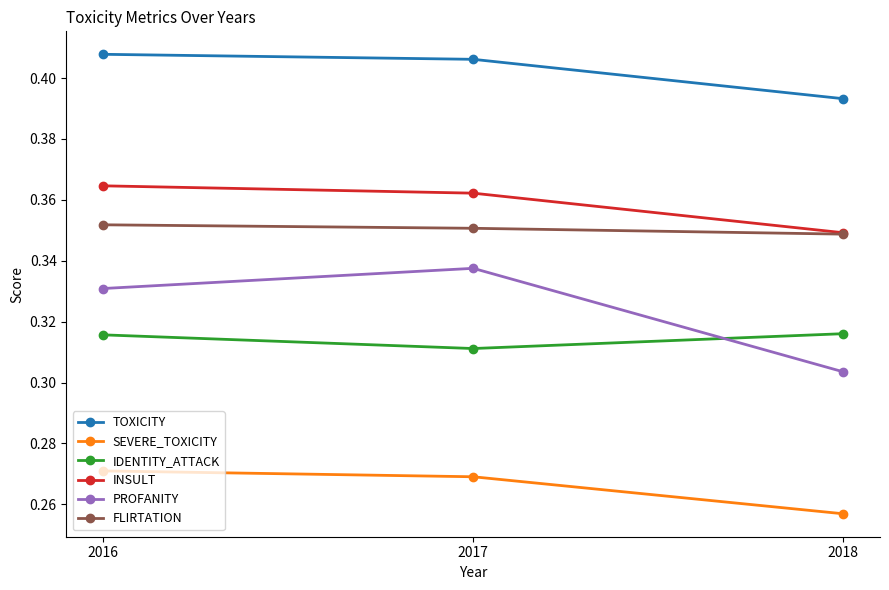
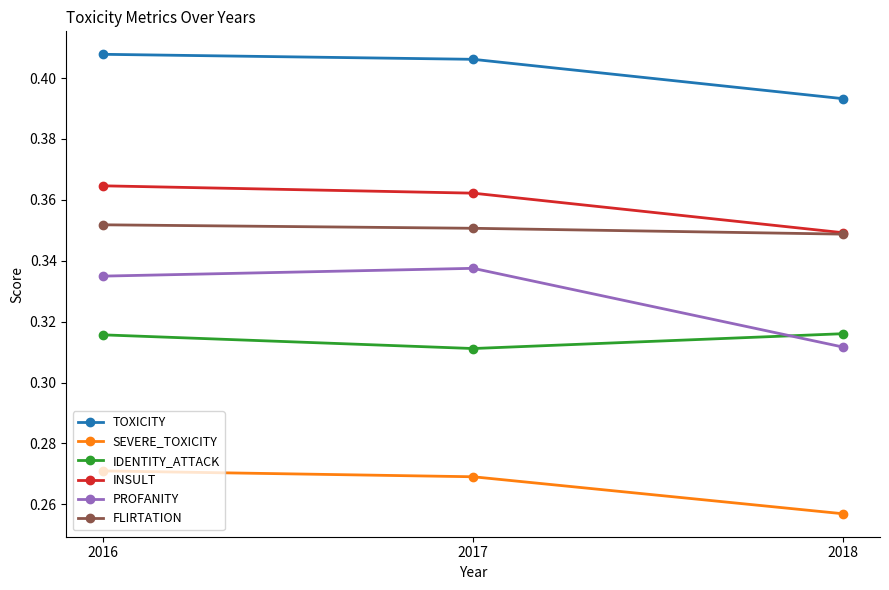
PROFANITY, 2016: 0.331 -> 0.335
PROFANITY, 2018: 0.304 -> 0.312
